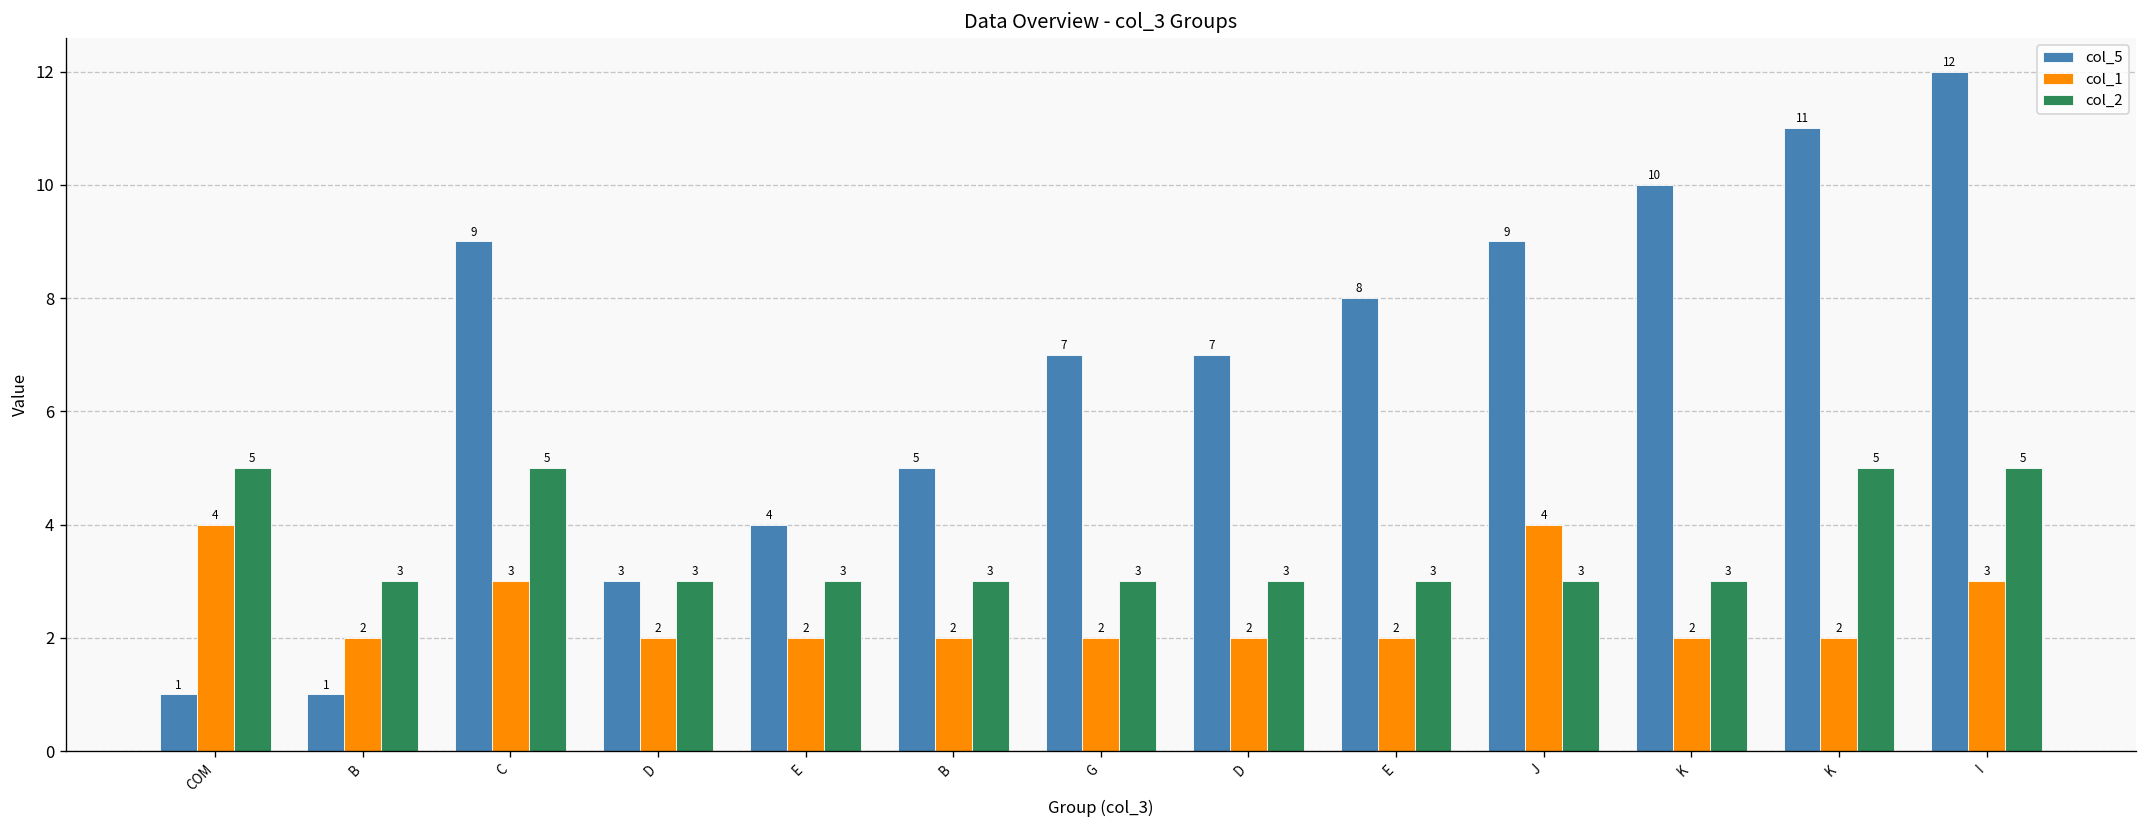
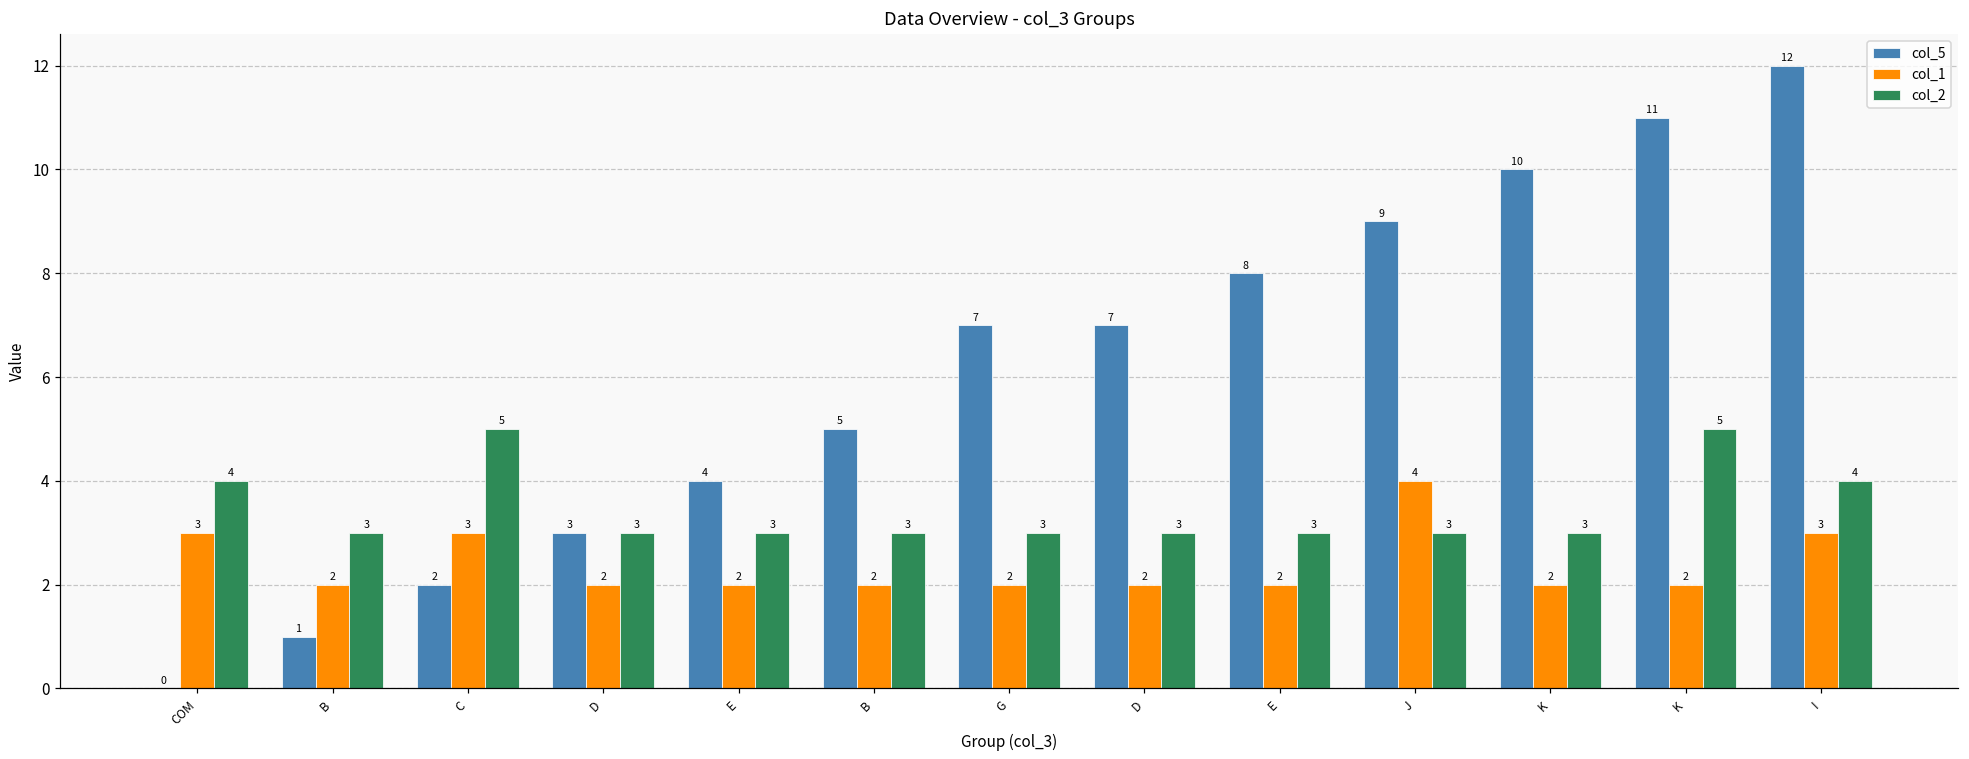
col_5, COM: 1 -> 0
col_1, COM: 4 -> 3
col_2, COM: 5 -> 4
col_5, C: 9 -> 2
col_2, I: 5 -> 4
